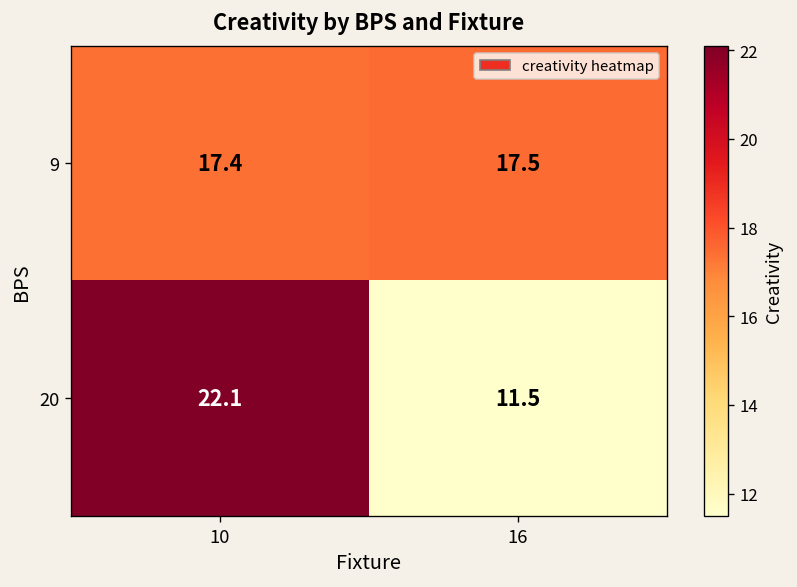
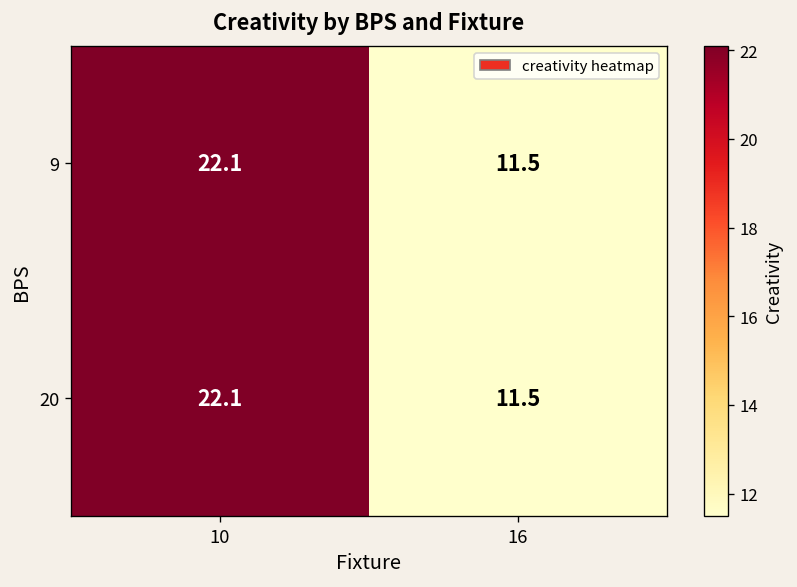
9, 10: 17.4 -> 22.1
9, 16: 17.5 -> 11.5
